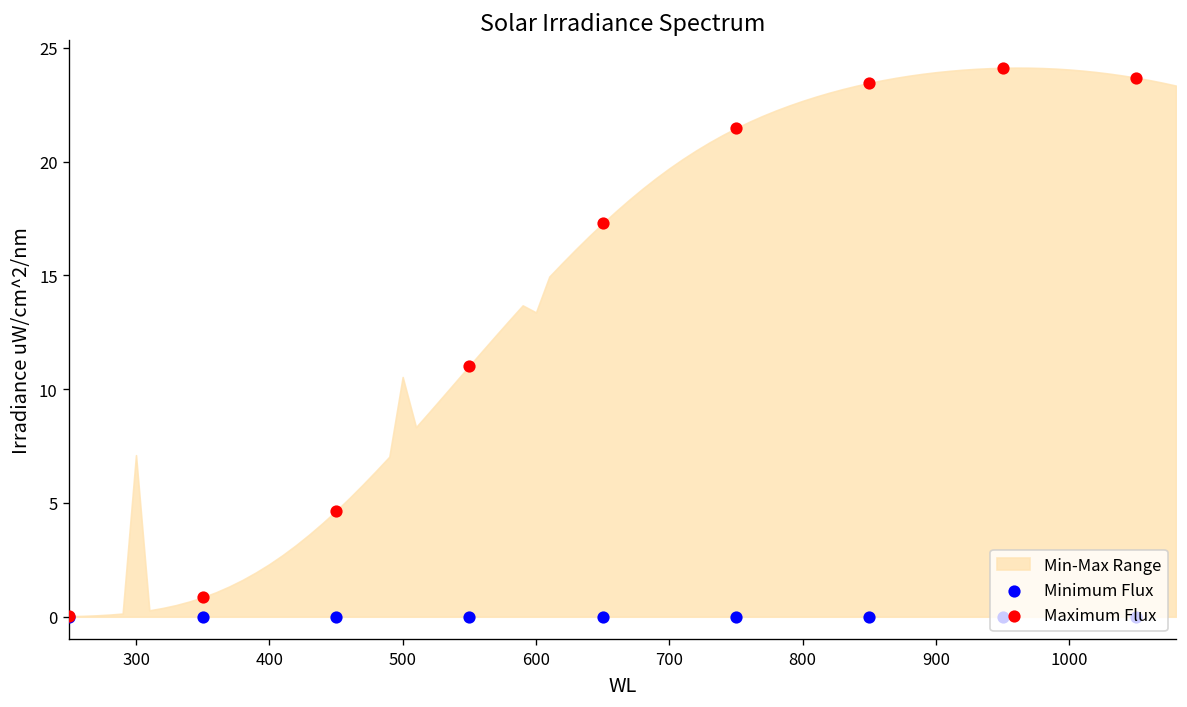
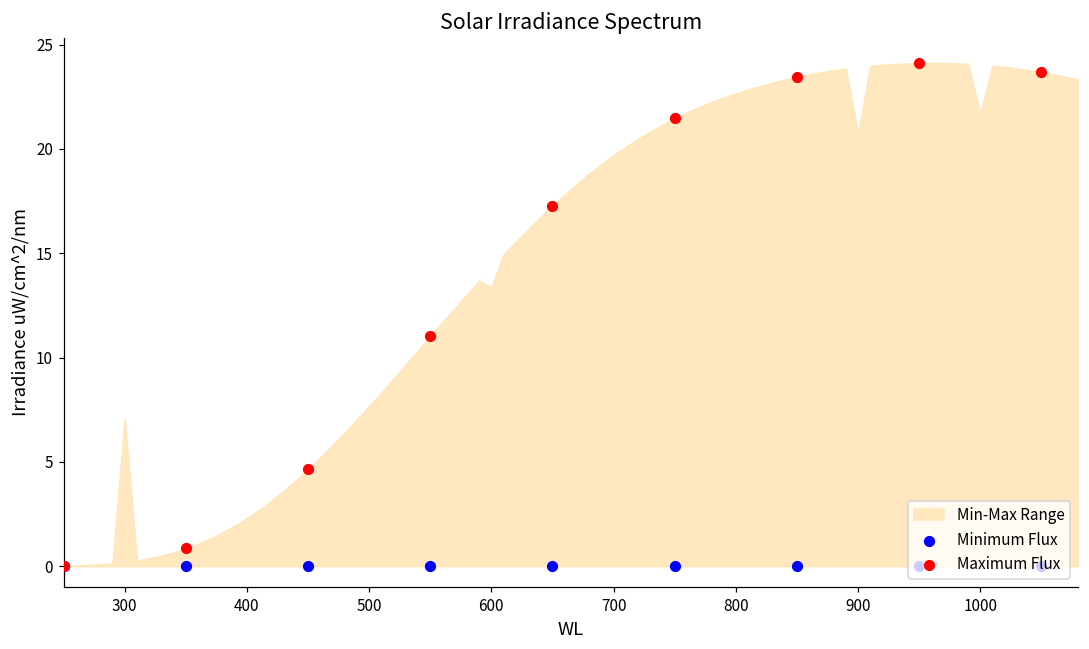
Min-Max Range, 500: 10.5 -> 7.7
Min-Max Range, 900: 23.9 -> 20.7
Min-Max Range, 1000: 24.0 -> 21.7
